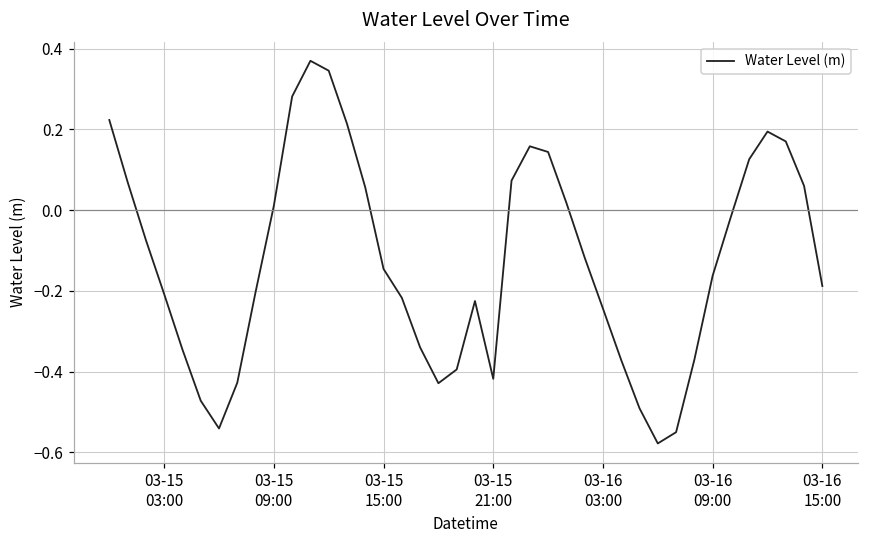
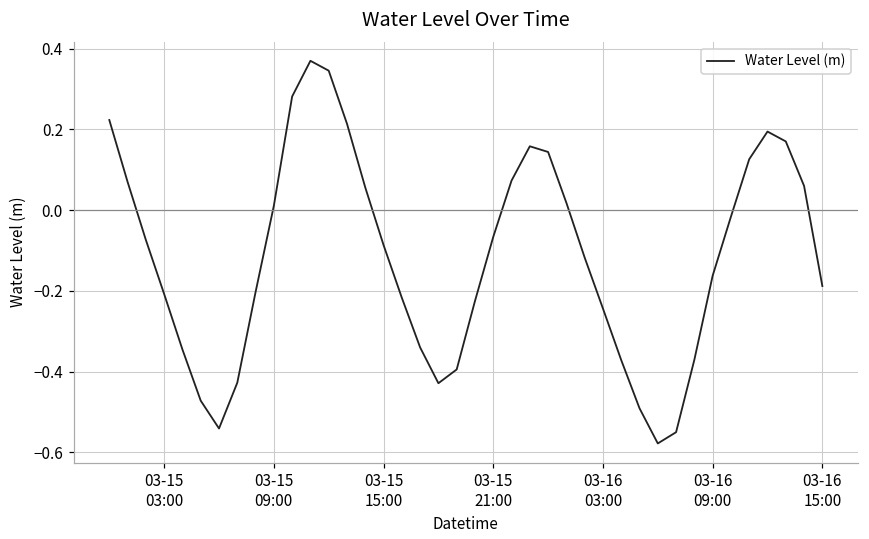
03-15 15:00: -0.15 -> -0.09
03-15 21:00: -0.42 -> -0.07
